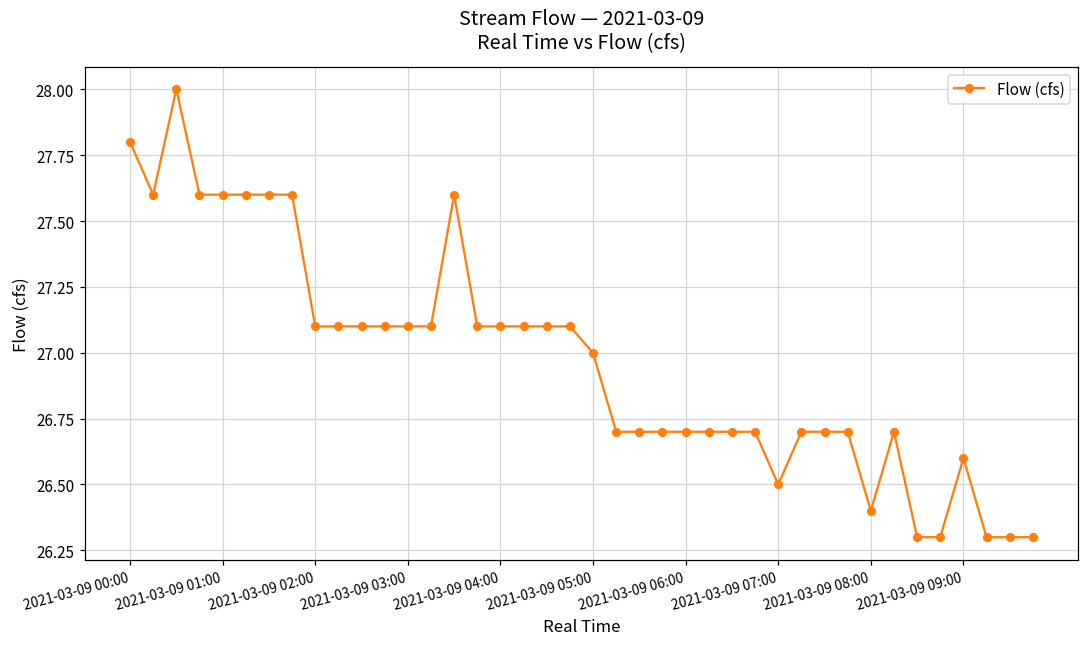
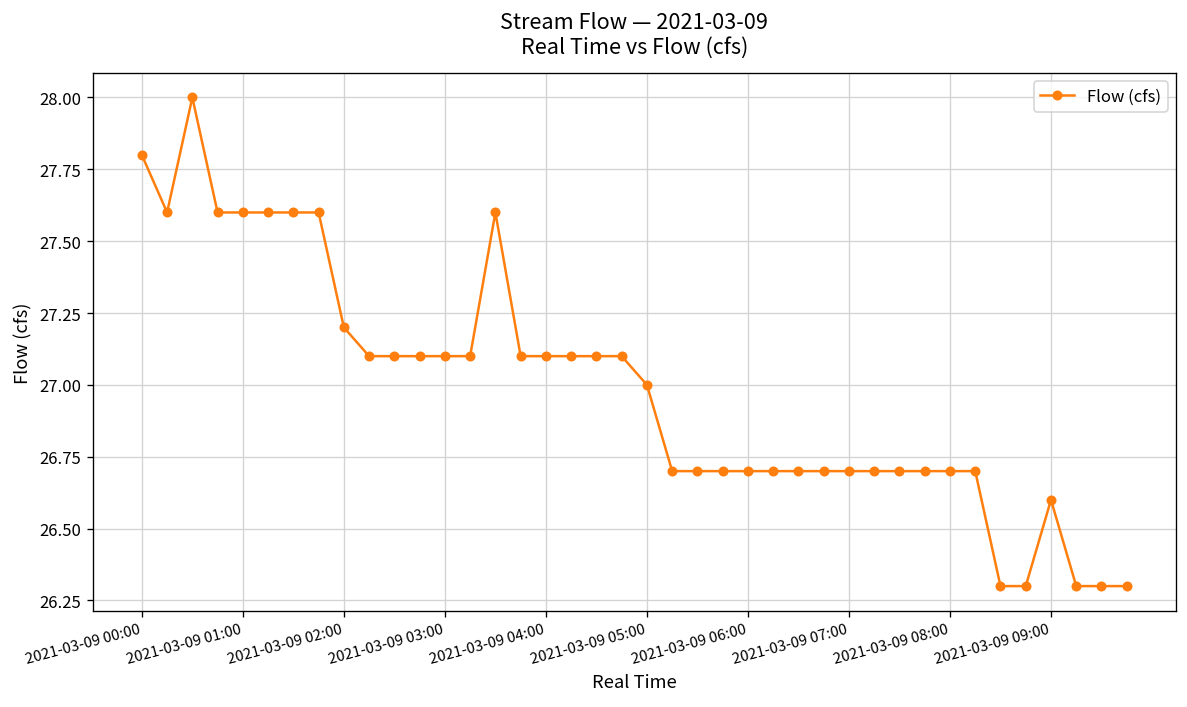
2021-03-09 02:00: 27.1 -> 27.2
2021-03-09 07:00: 26.5 -> 26.7
2021-03-09 08:00: 26.4 -> 26.7
